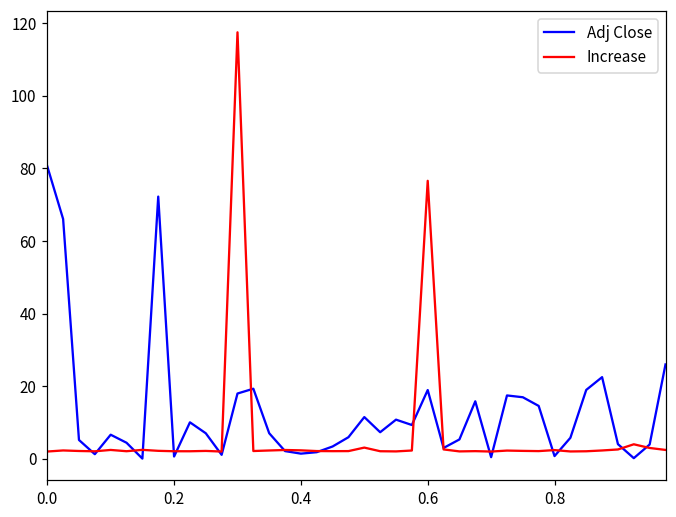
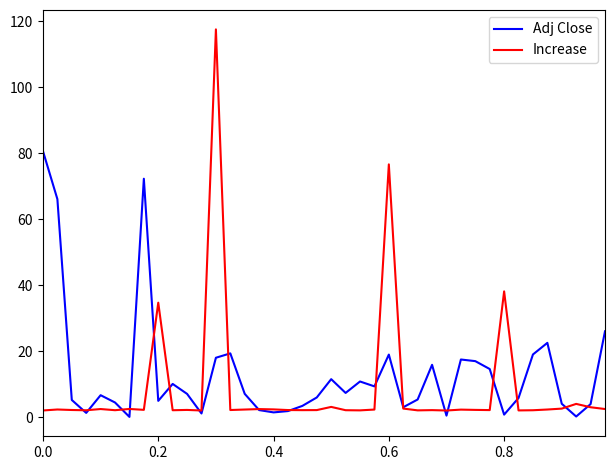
Adj Close, 0.2: 1 -> 5
Increase, 0.2: 2 -> 35
Increase, 0.8: 2 -> 38
